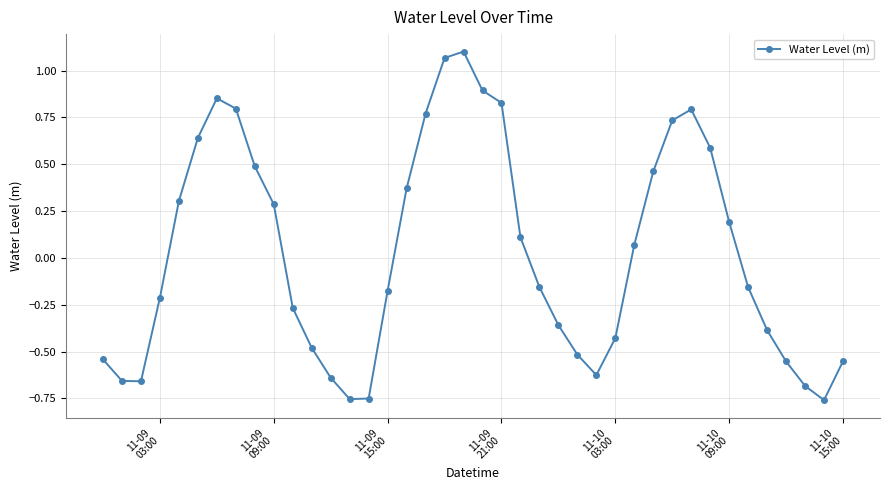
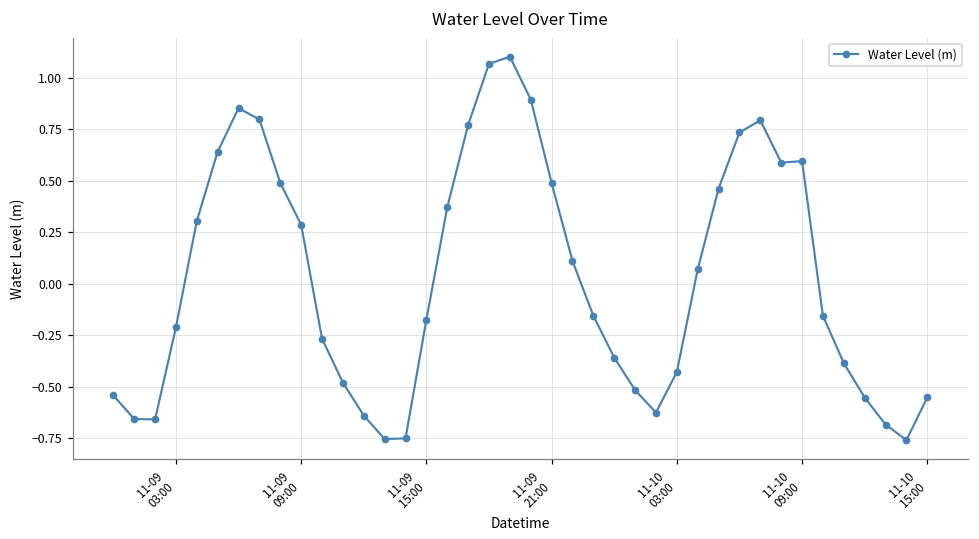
11-09 21:00: 0.83 -> 0.49
11-10 09:00: 0.19 -> 0.59
